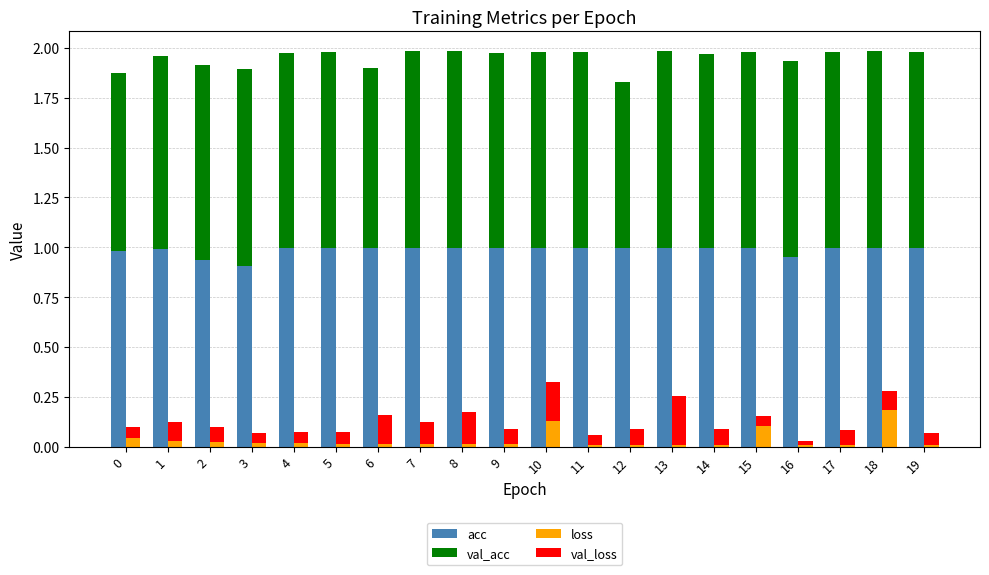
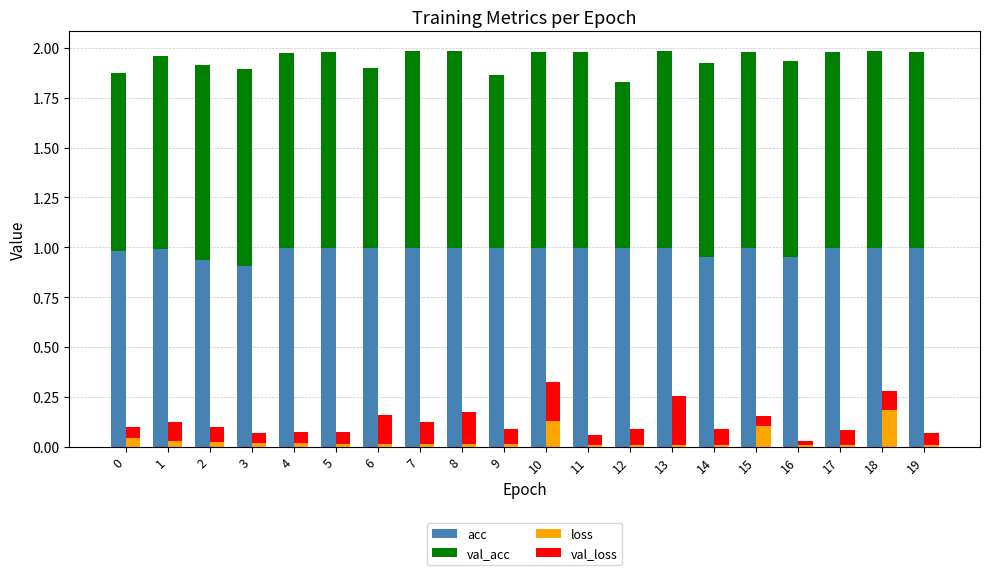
val_acc, 9: 0.98 -> 0.87
acc, 14: 1.00 -> 0.95
